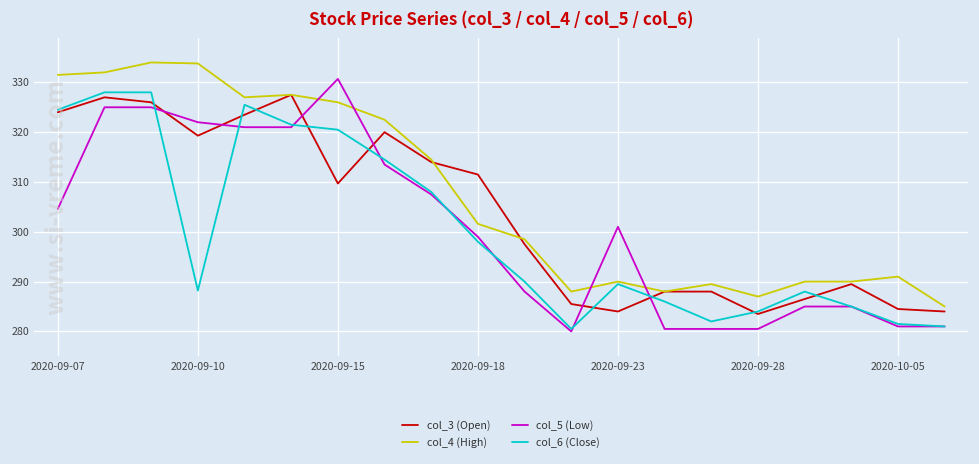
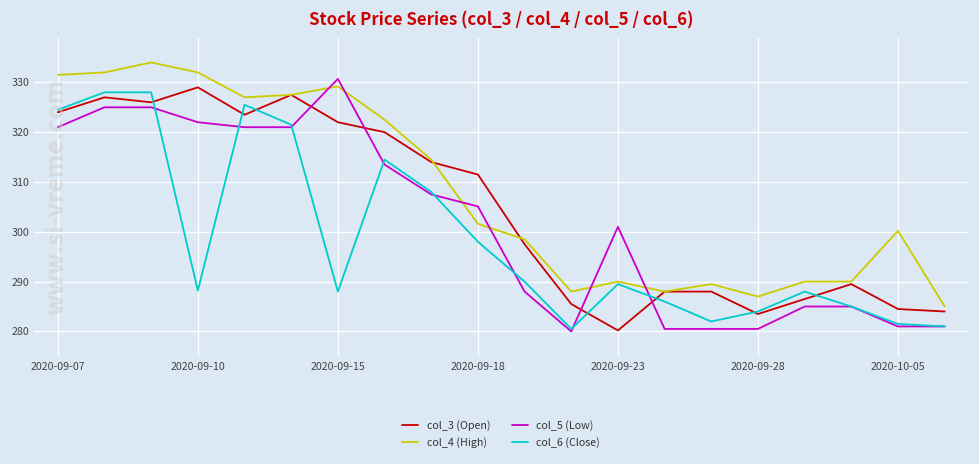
col_5 (Low), 2020-09-07: 305 -> 321
col_3 (Open), 2020-09-10: 319 -> 329
col_4 (High), 2020-09-10: 334 -> 332
col_3 (Open), 2020-09-15: 310 -> 322
col_4 (High), 2020-09-15: 326 -> 329
col_6 (Close), 2020-09-15: 321 -> 288
col_5 (Low), 2020-09-18: 299 -> 305
col_3 (Open), 2020-09-23: 284 -> 280
col_4 (High), 2020-10-05: 291 -> 300
